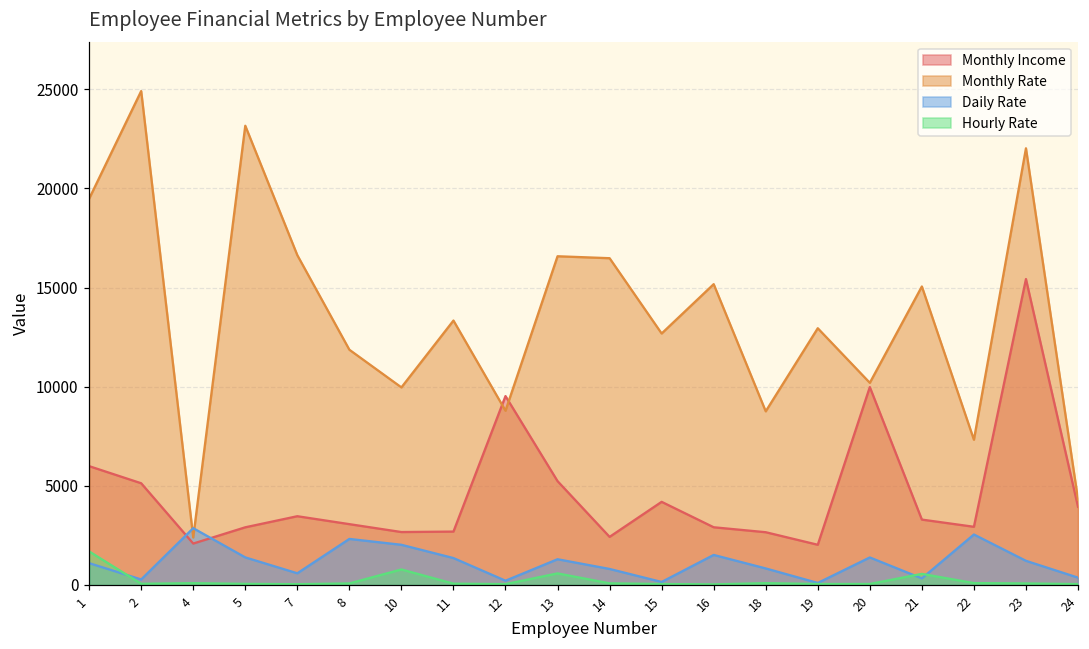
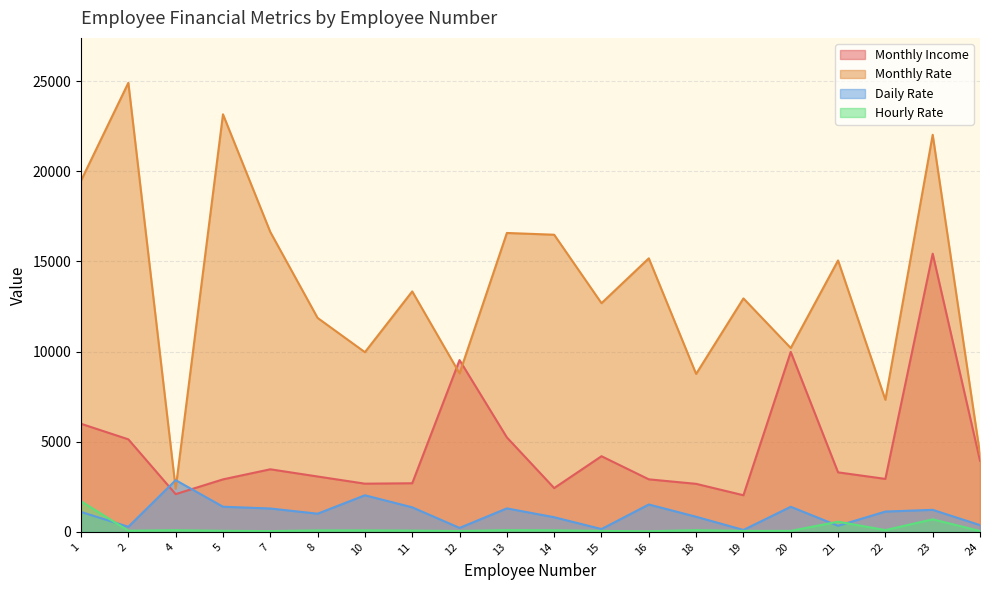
Daily Rate, 7: 600 -> 1300
Daily Rate, 8: 2300 -> 1000
Hourly Rate, 10: 800 -> 100
Hourly Rate, 13: 600 -> 100
Daily Rate, 22: 2500 -> 1100
Hourly Rate, 23: 100 -> 700
